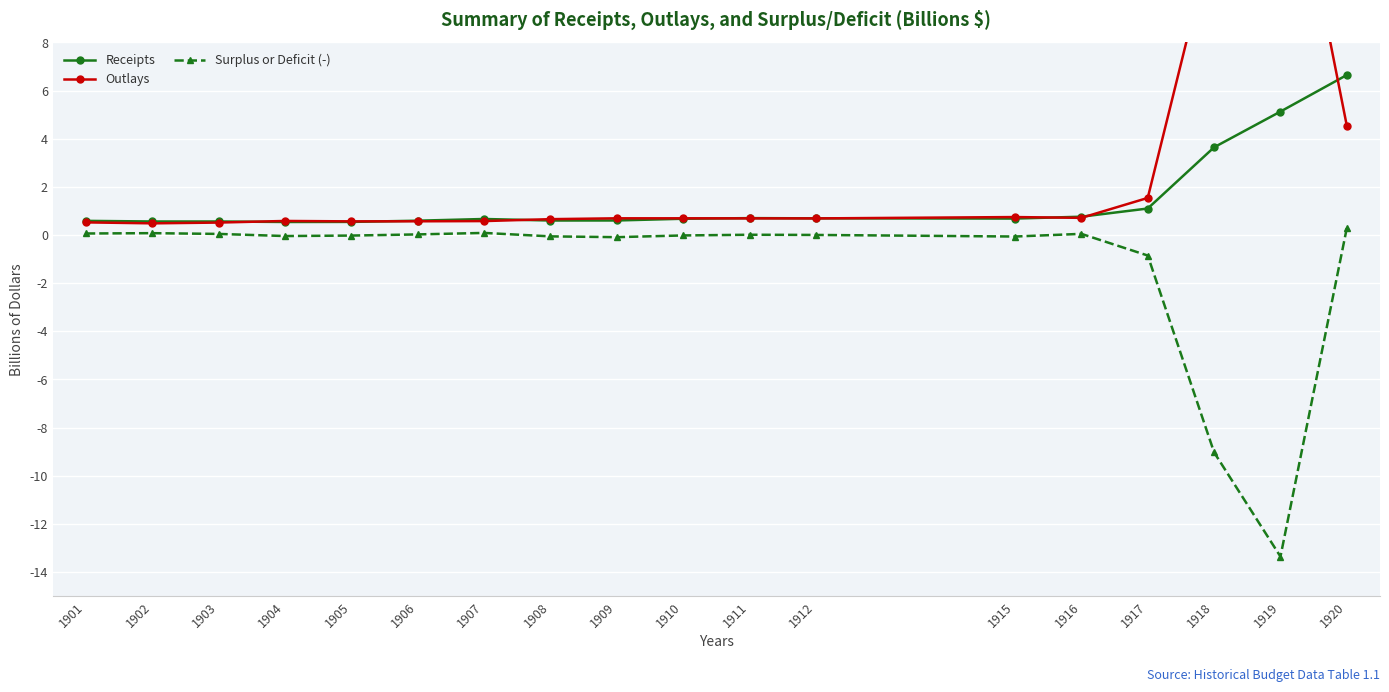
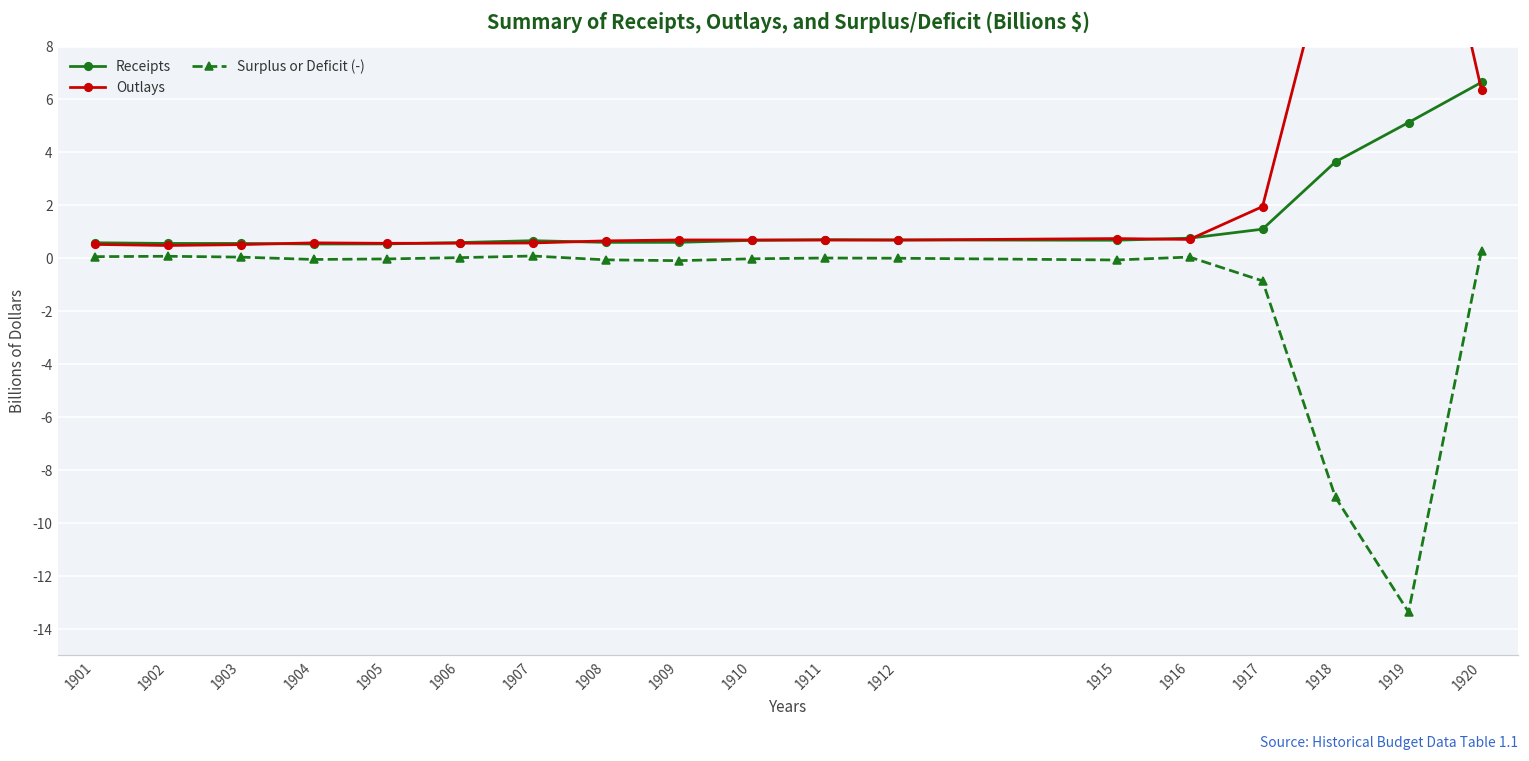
Outlays, 1917: 1.5 -> 2.0
Outlays, 1920: 4.5 -> 6.4
